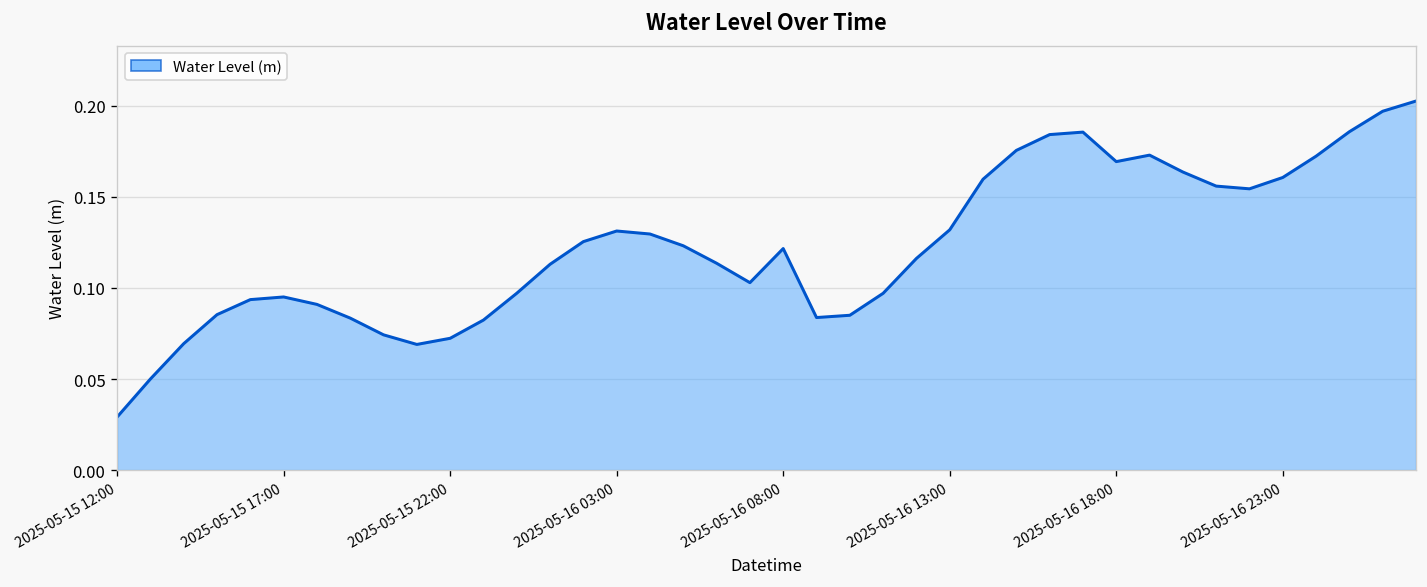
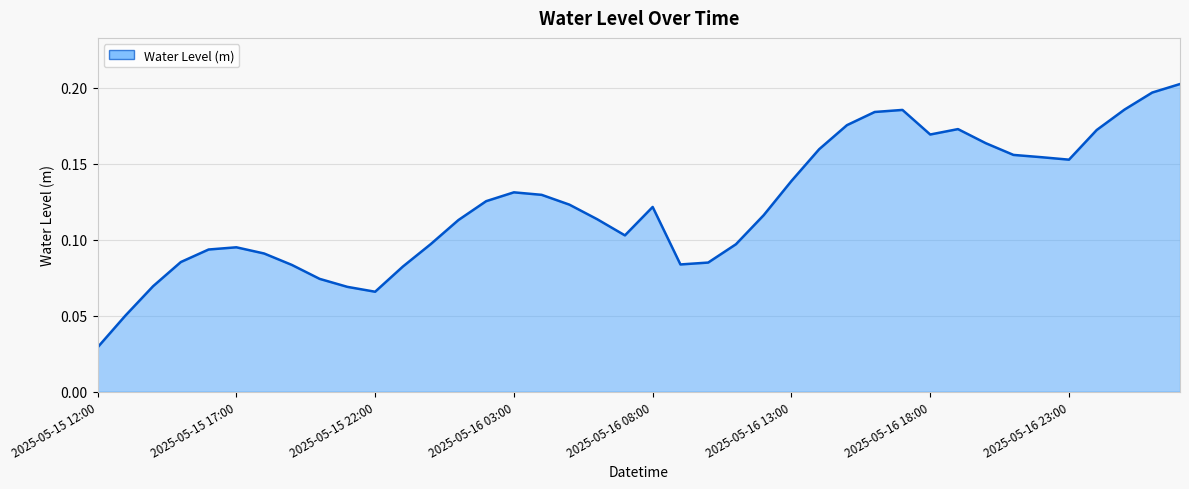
2025-05-15 22:00: 0.072 -> 0.066
2025-05-16 13:00: 0.132 -> 0.139
2025-05-16 23:00: 0.161 -> 0.153
